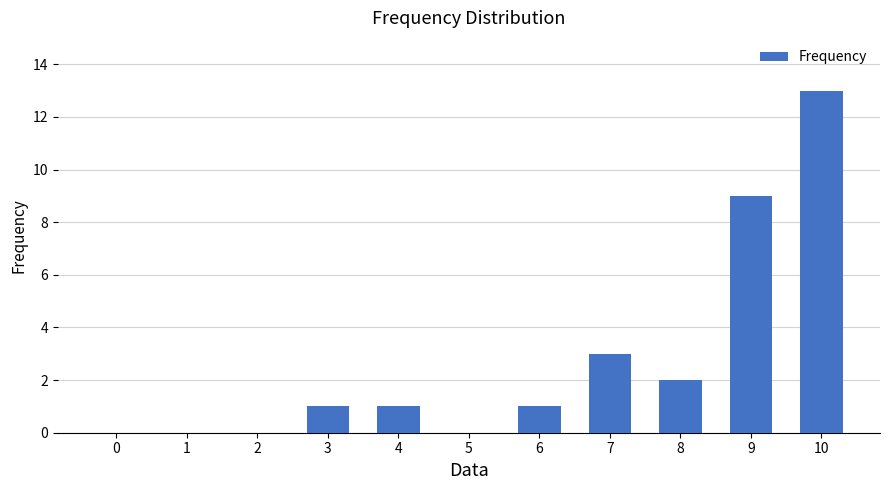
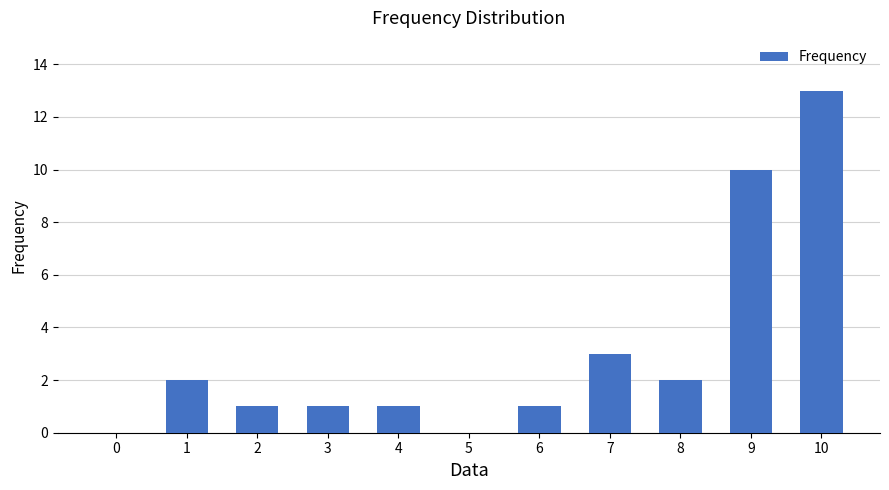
1: 0 -> 2
2: 0 -> 1
9: 9 -> 10
